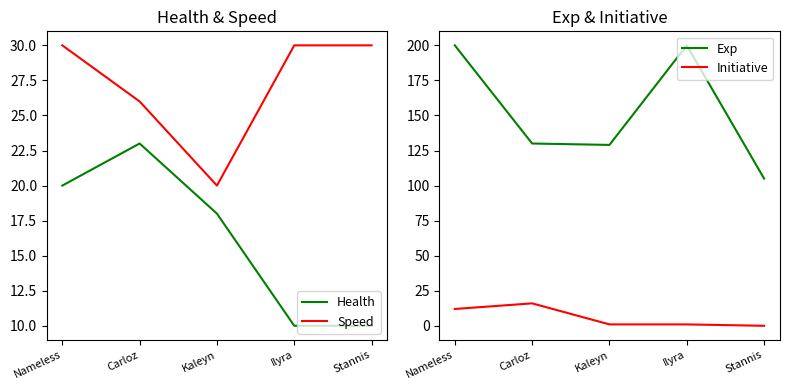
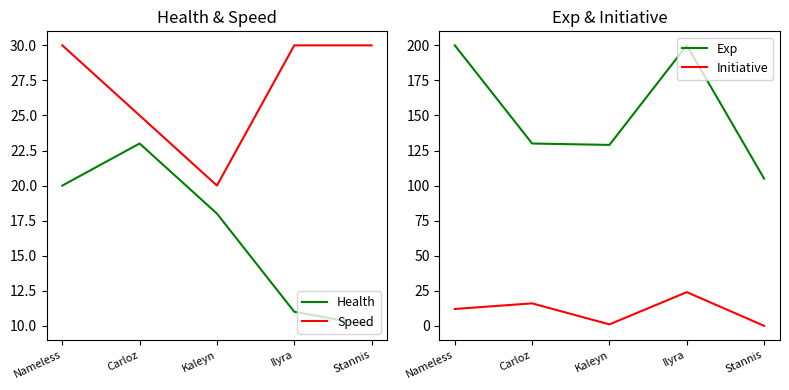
Health & Speed, Speed, Carloz: 26 -> 25
Health & Speed, Health, Ilyra: 10 -> 11
Exp & Initiative, Initiative, Ilyra: 1 -> 24
